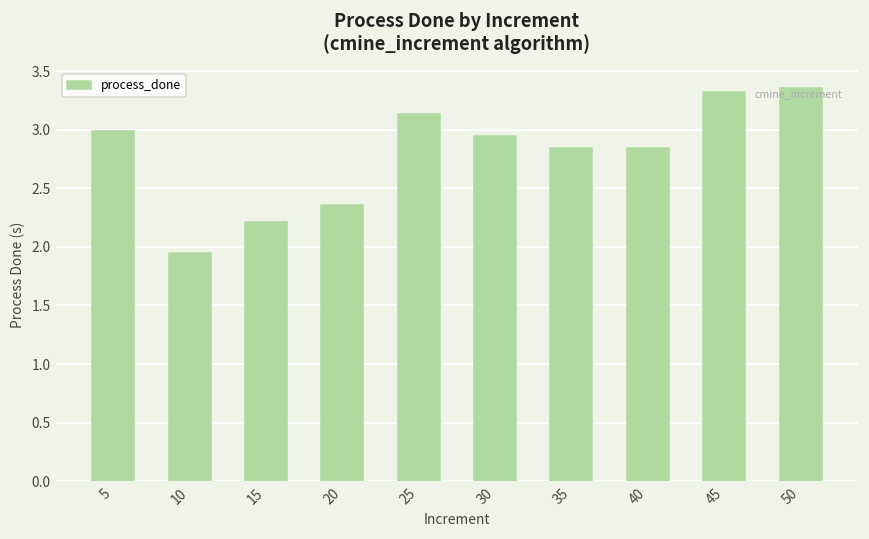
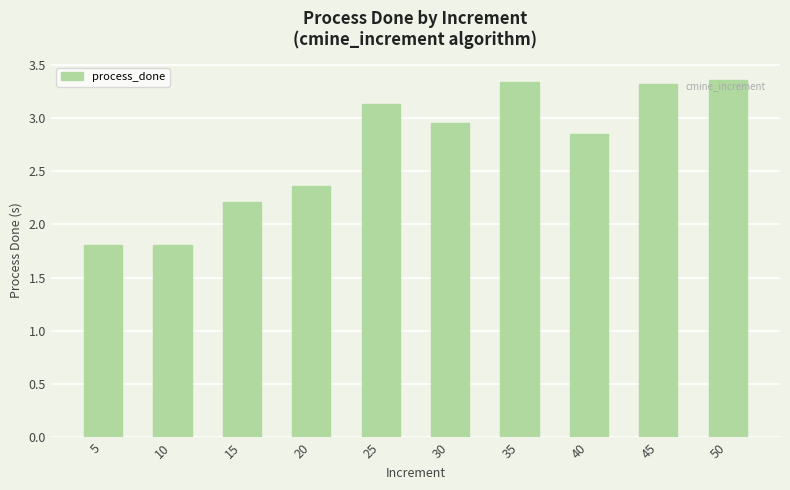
5: 2.99 -> 1.81
10: 1.94 -> 1.81
35: 2.85 -> 3.33
